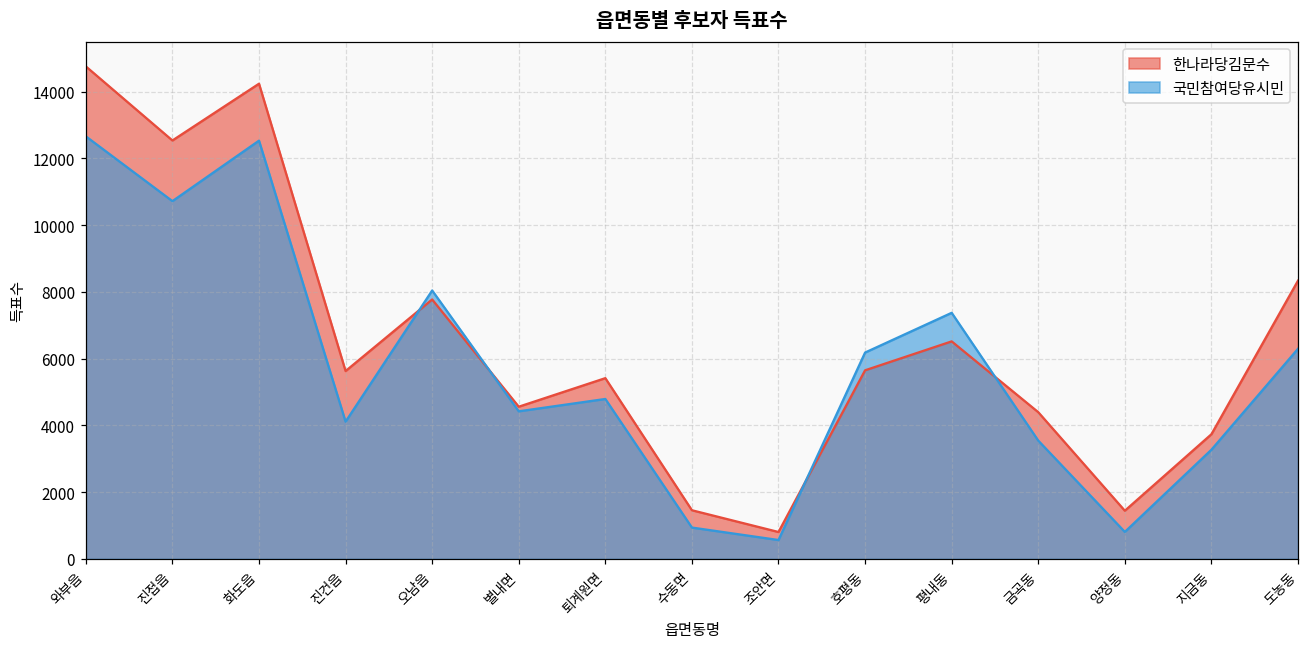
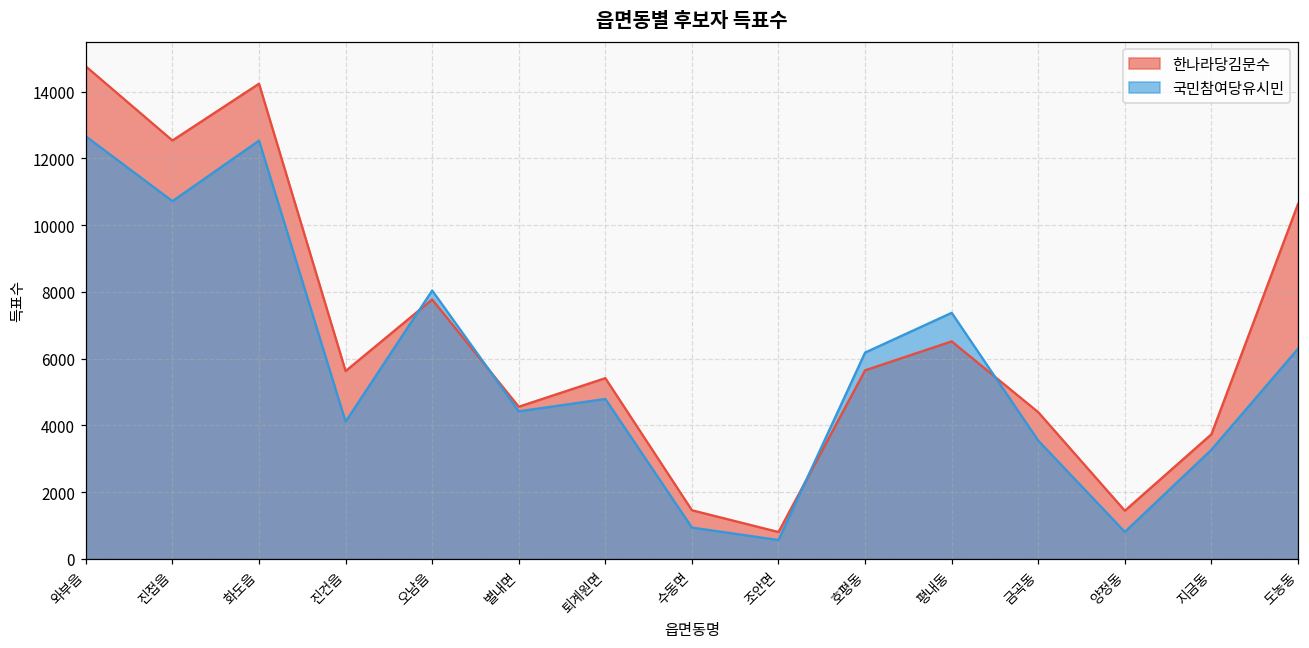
한나라당김문수, 도농동: 8300 -> 10600
